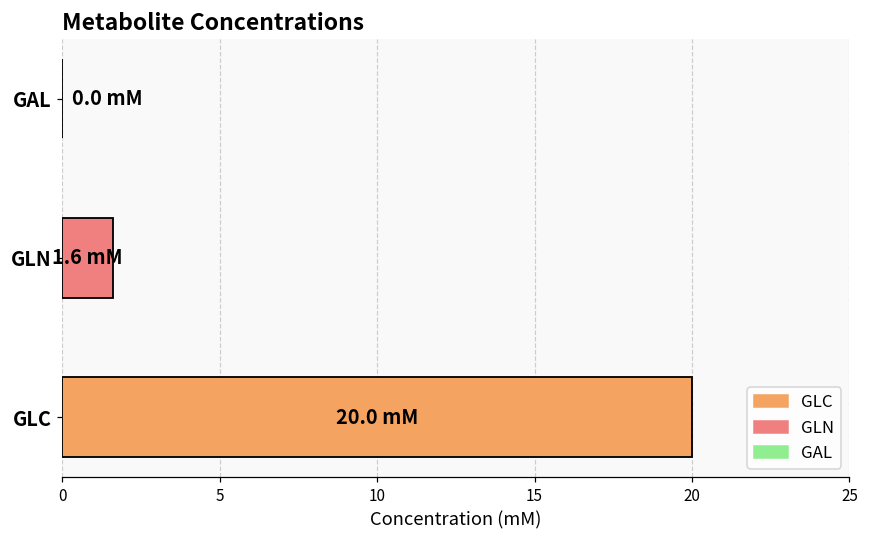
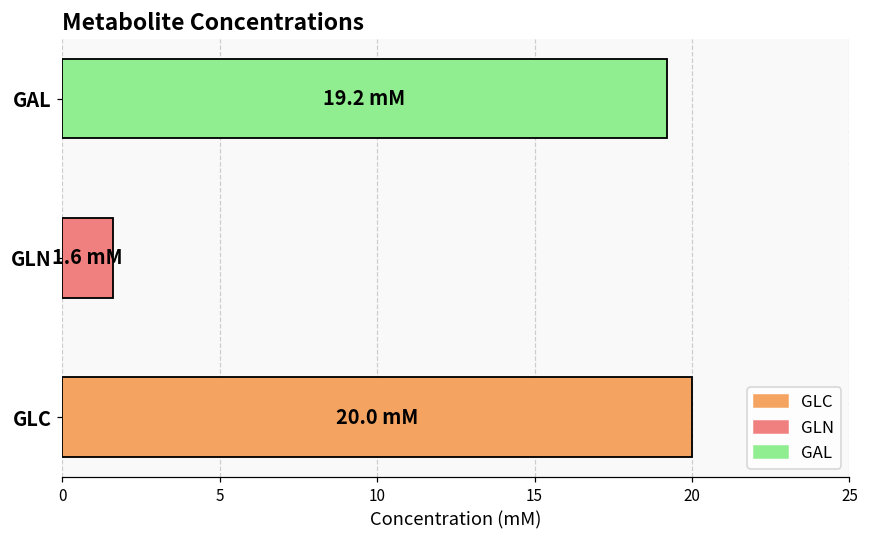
GAL: 0.0 -> 19.2
